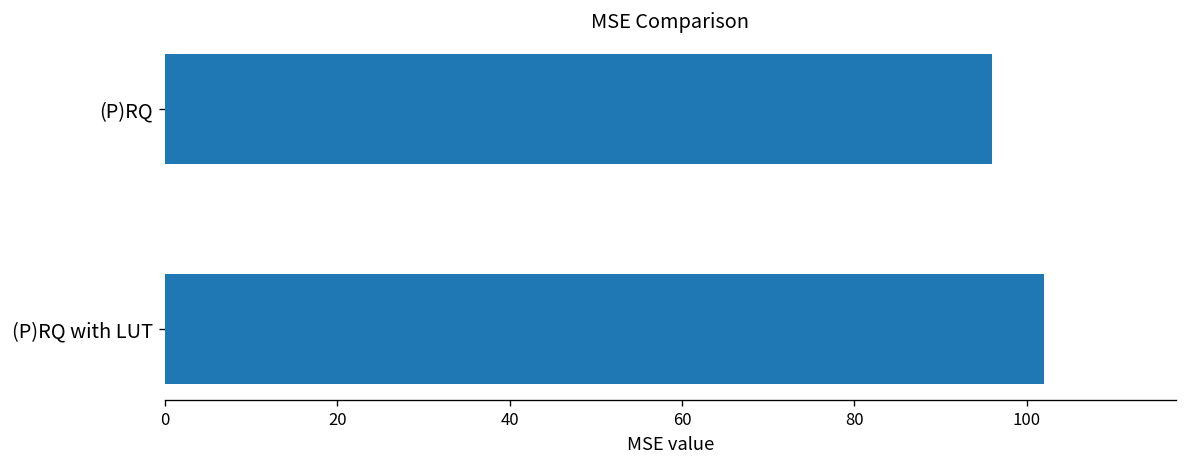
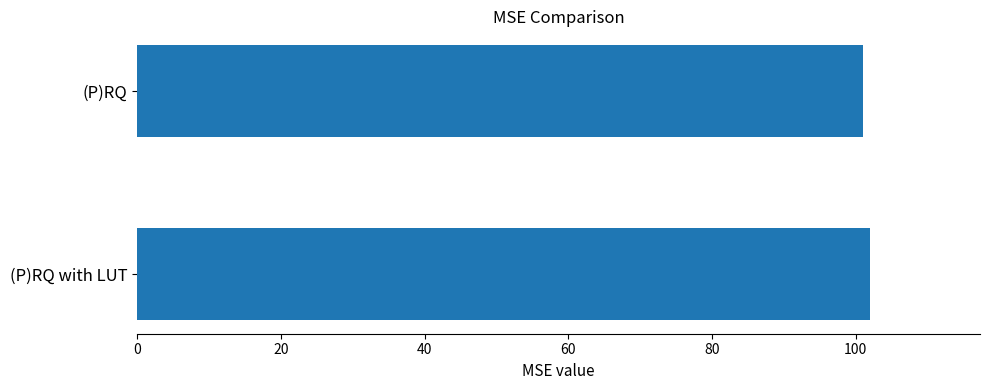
(P)RQ: 96 -> 101
